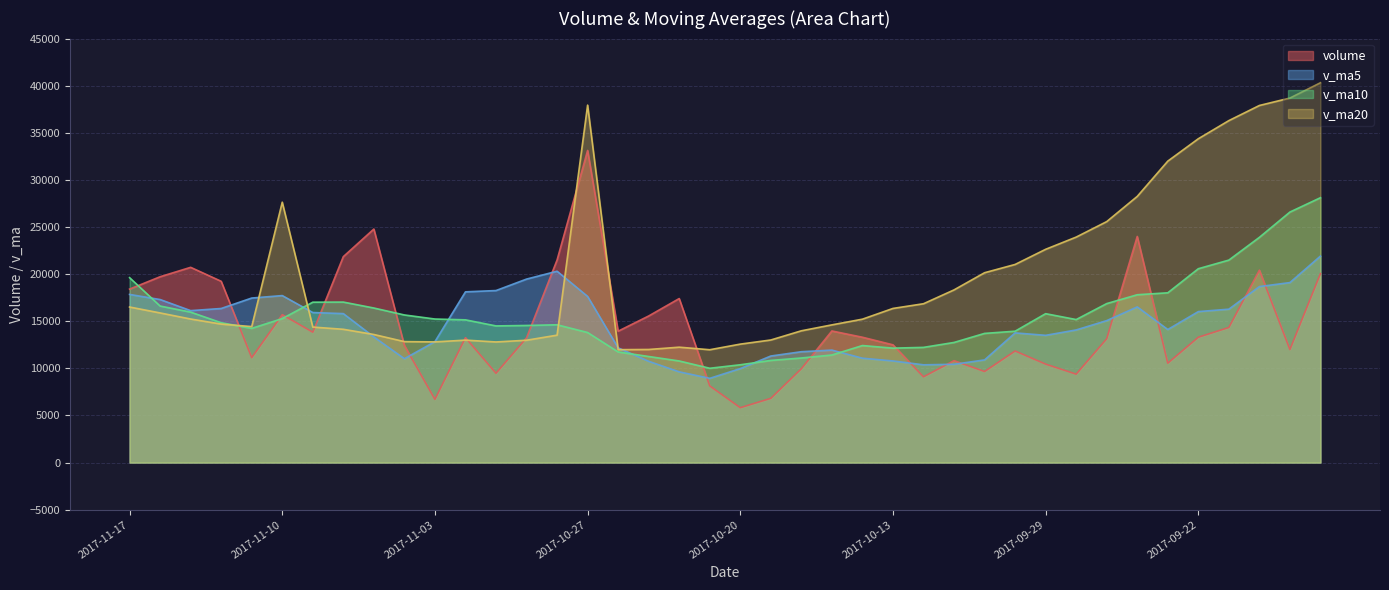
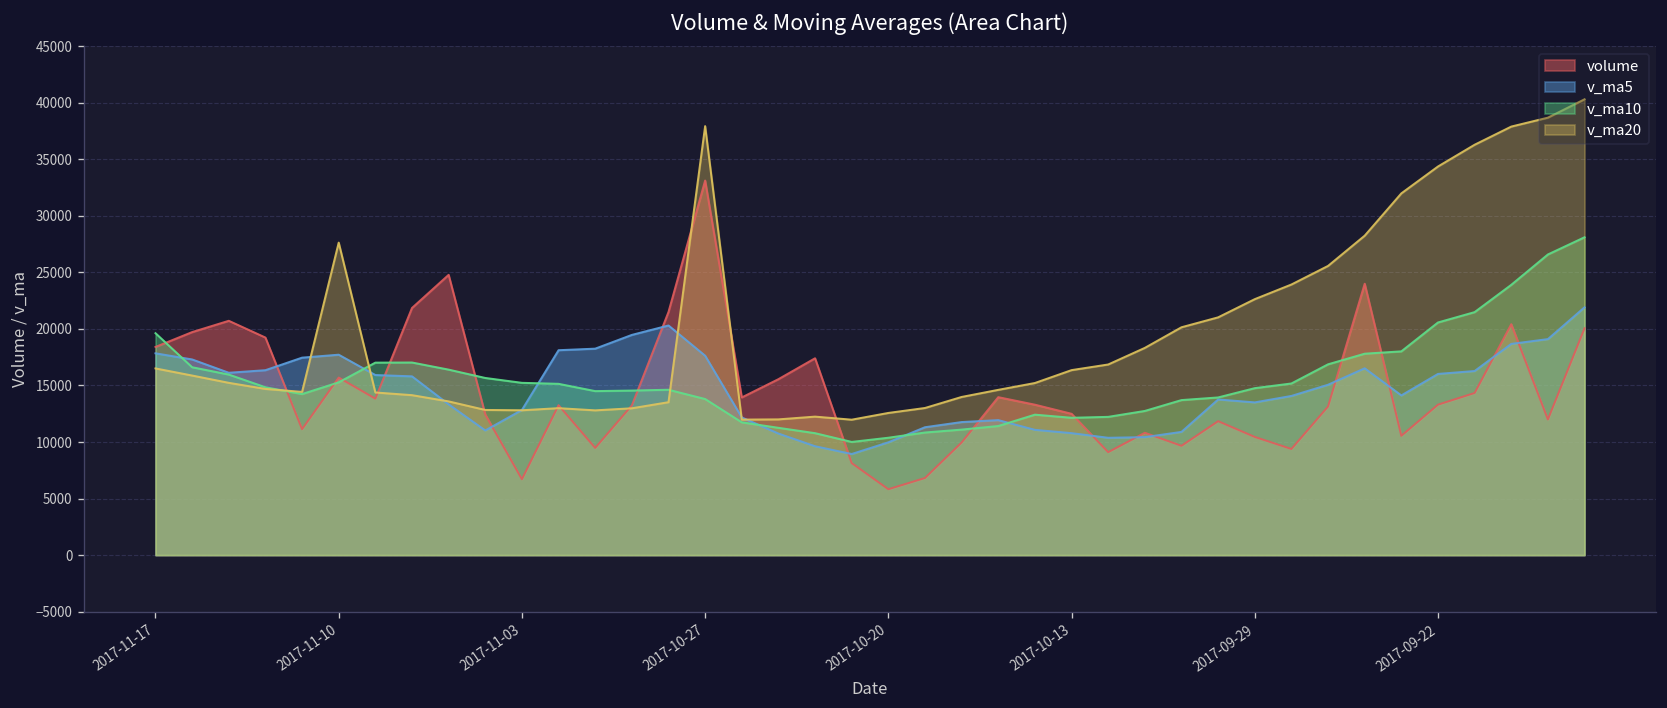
v_ma10, 2017-09-29: 16000 -> 15000
